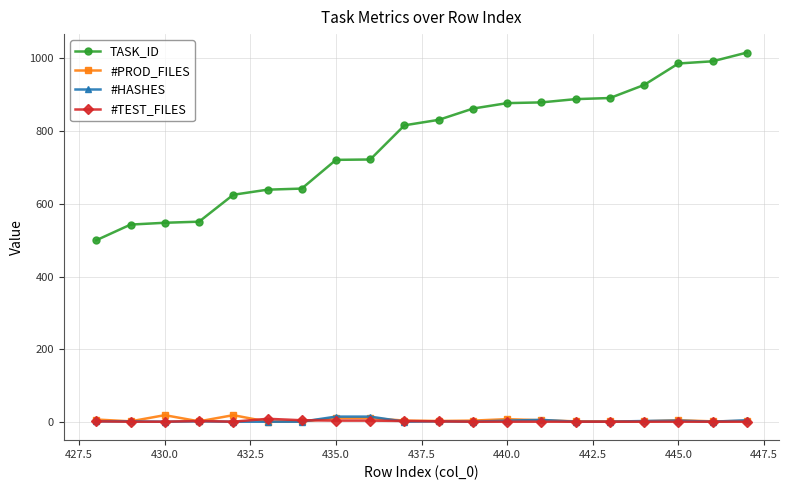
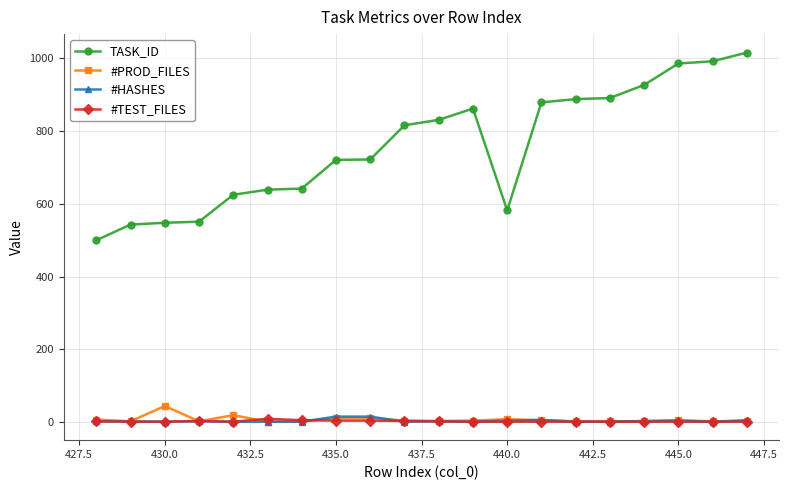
#PROD_FILES, 430.0: 20 -> 40
TASK_ID, 440.0: 880 -> 580
